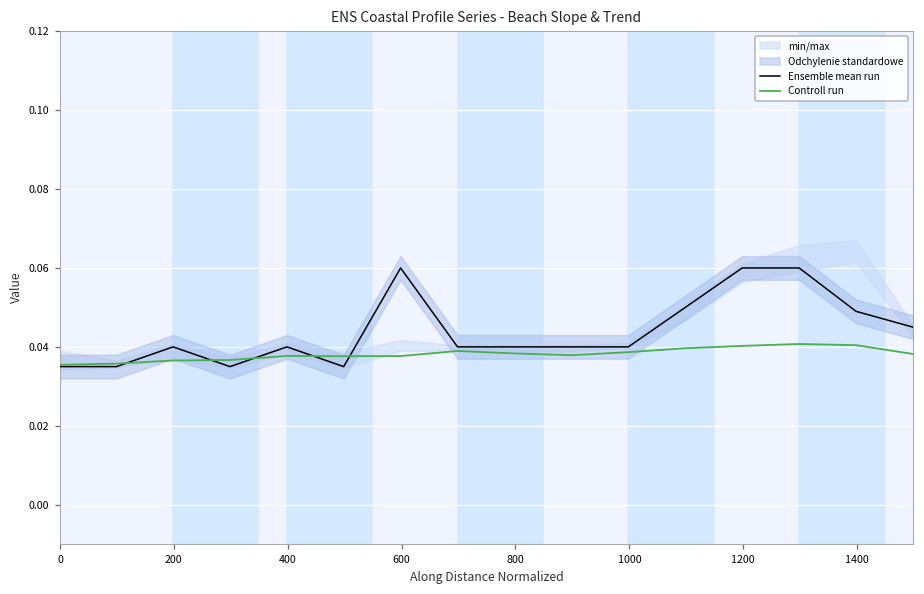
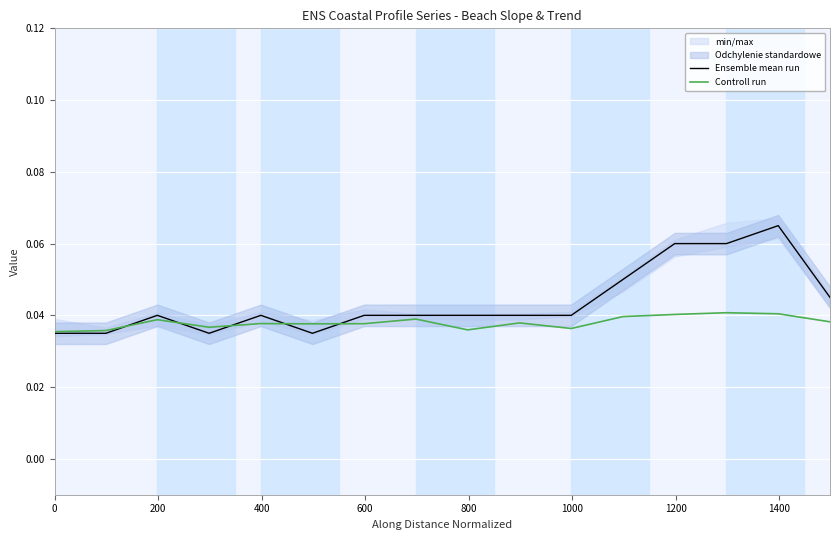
Controll run, 200: 0.037 -> 0.039
Ensemble mean run, 600: 0.06 -> 0.04
Controll run, 800: 0.038 -> 0.036
Controll run, 1000: 0.039 -> 0.036
Ensemble mean run, 1400: 0.049 -> 0.065
